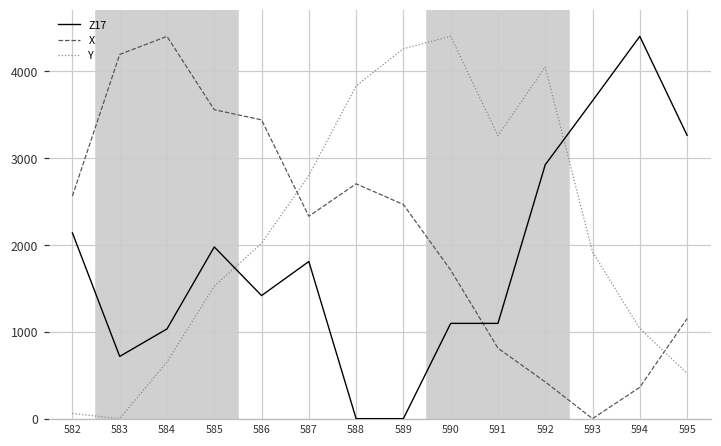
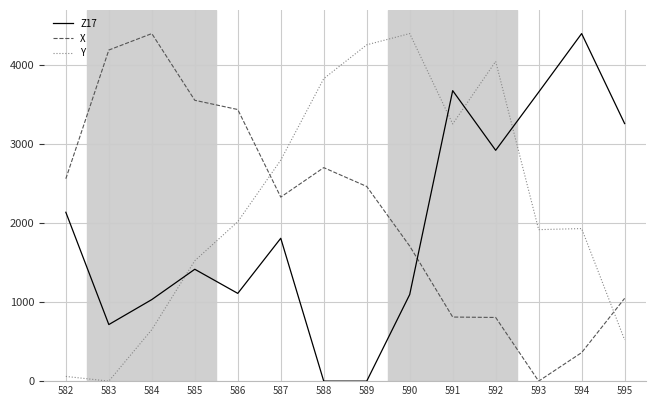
Z17, 585: 2000 -> 1400
Z17, 586: 1400 -> 1100
Z17, 591: 1100 -> 3700
X, 592: 400 -> 800
Y, 594: 1000 -> 1900
X, 595: 1200 -> 1000
